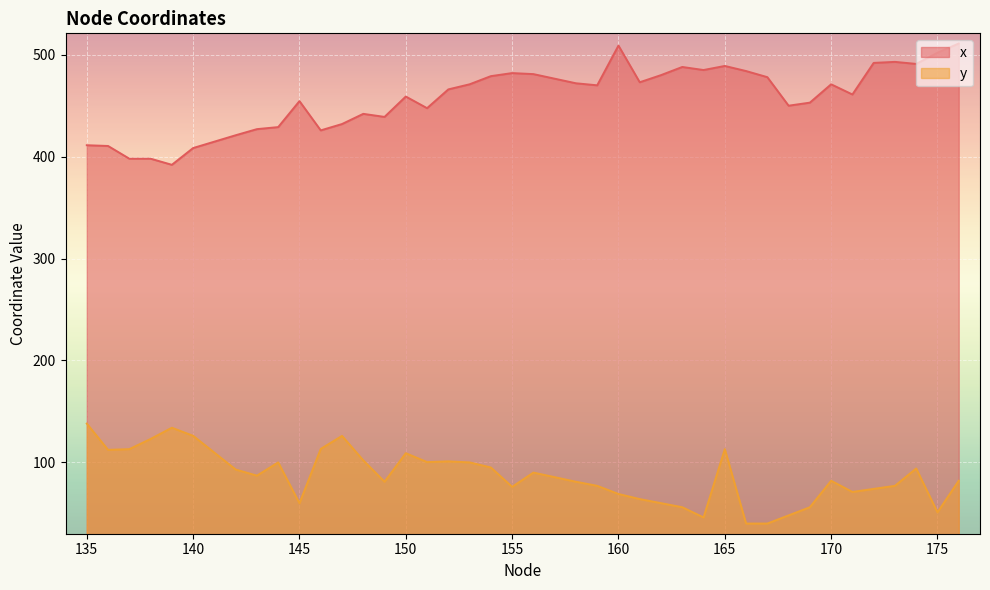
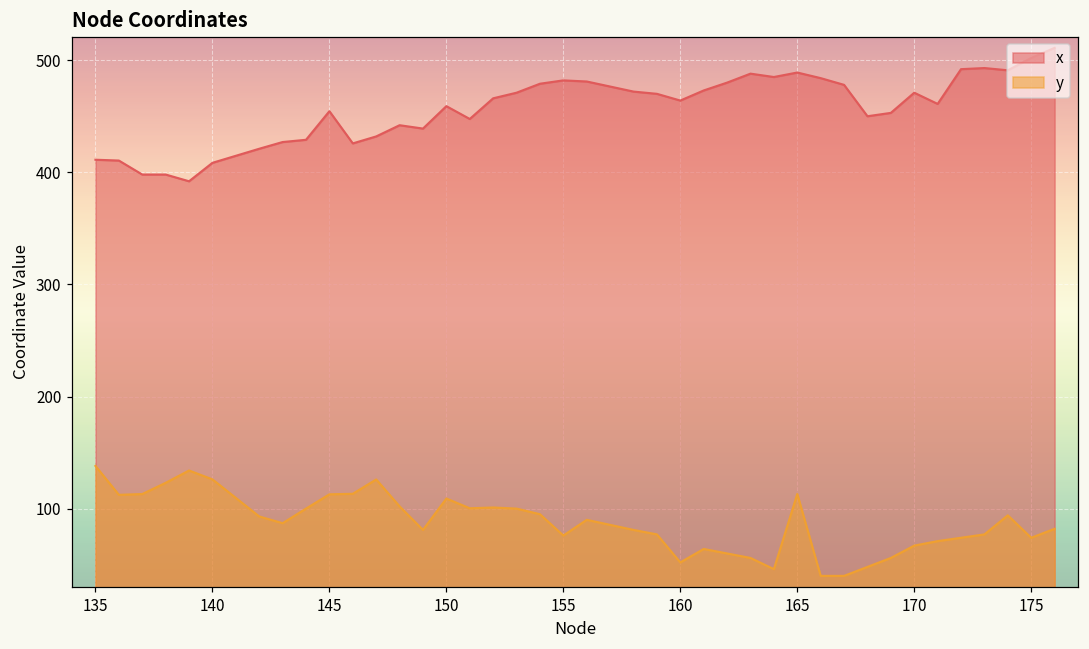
y, 145: 60 -> 113
x, 160: 509 -> 464
y, 160: 69 -> 52
y, 170: 82 -> 67
y, 175: 51 -> 74
